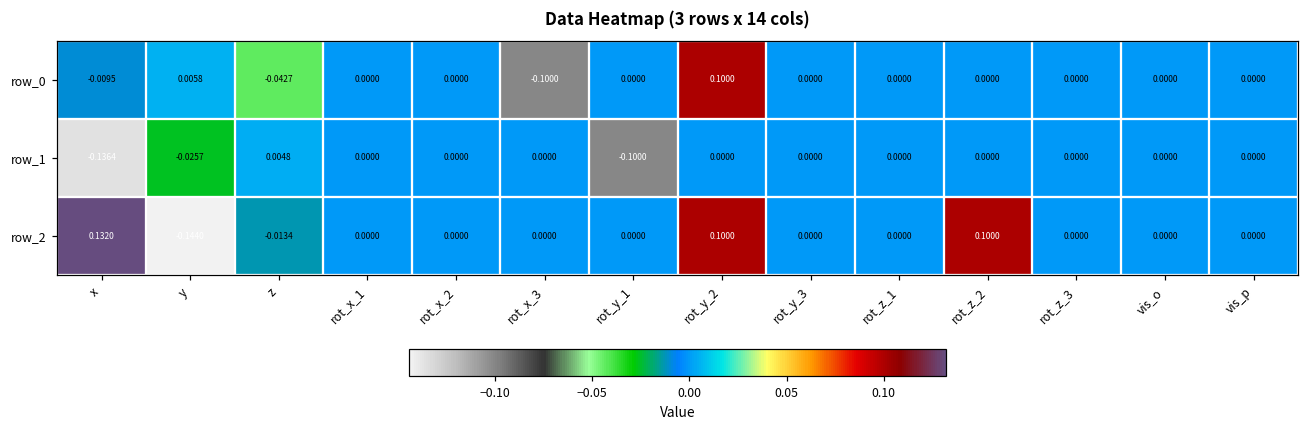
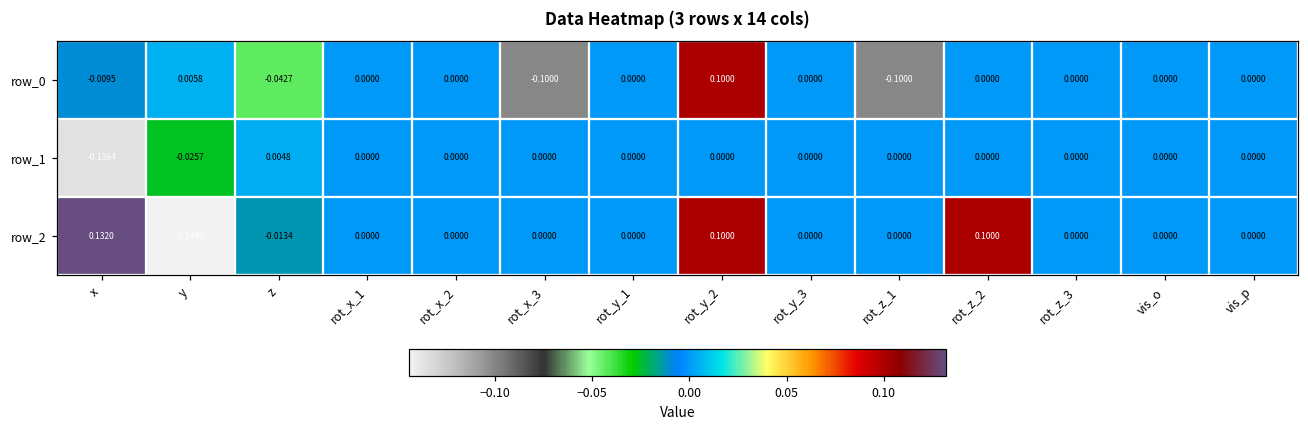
row_0, rot_z_1: 0.0000 -> -0.1000
row_1, rot_y_1: -0.1000 -> 0.0000
